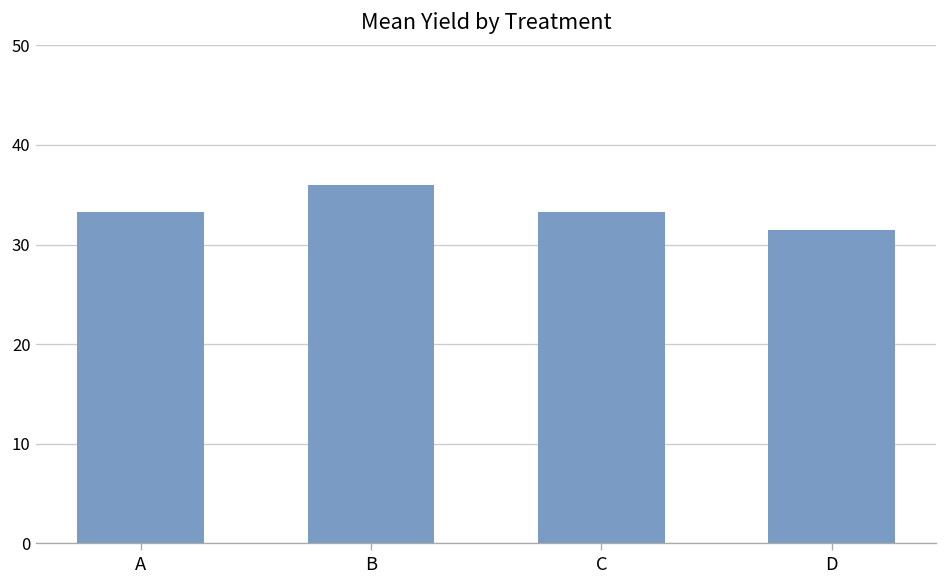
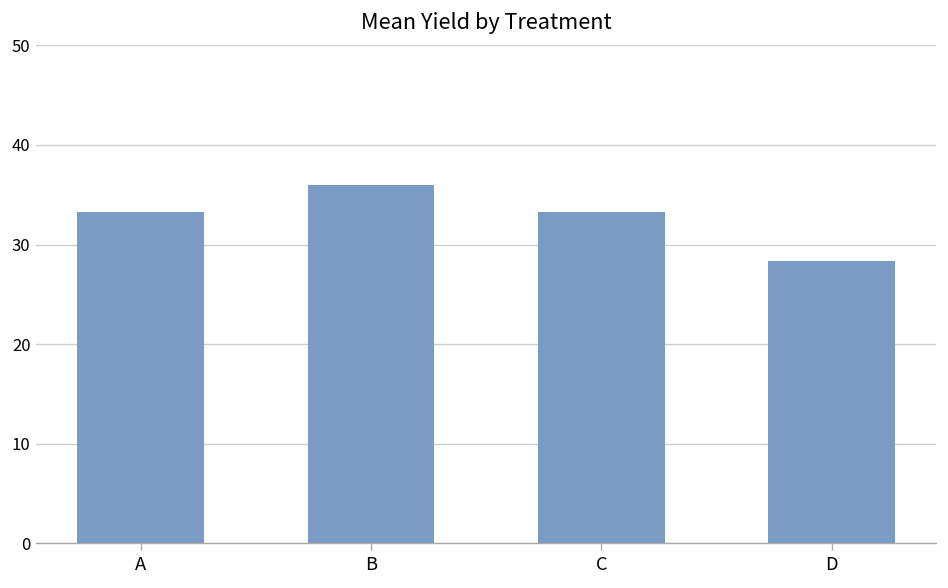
D: 32 -> 28
